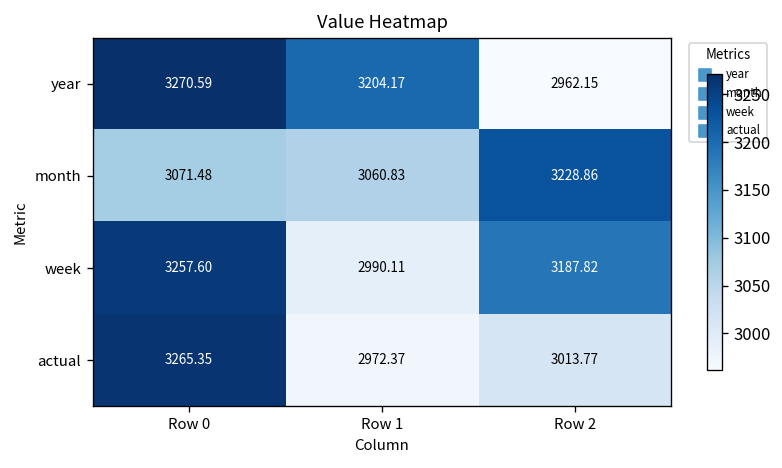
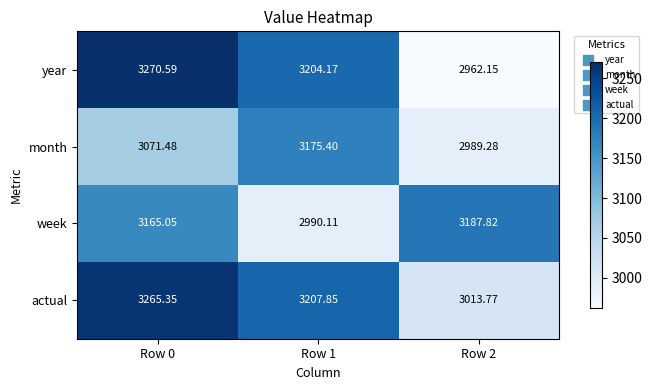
month, Row 1: 3060.83 -> 3175.40
month, Row 2: 3228.86 -> 2989.28
week, Row 0: 3257.60 -> 3165.05
actual, Row 1: 2972.37 -> 3207.85
